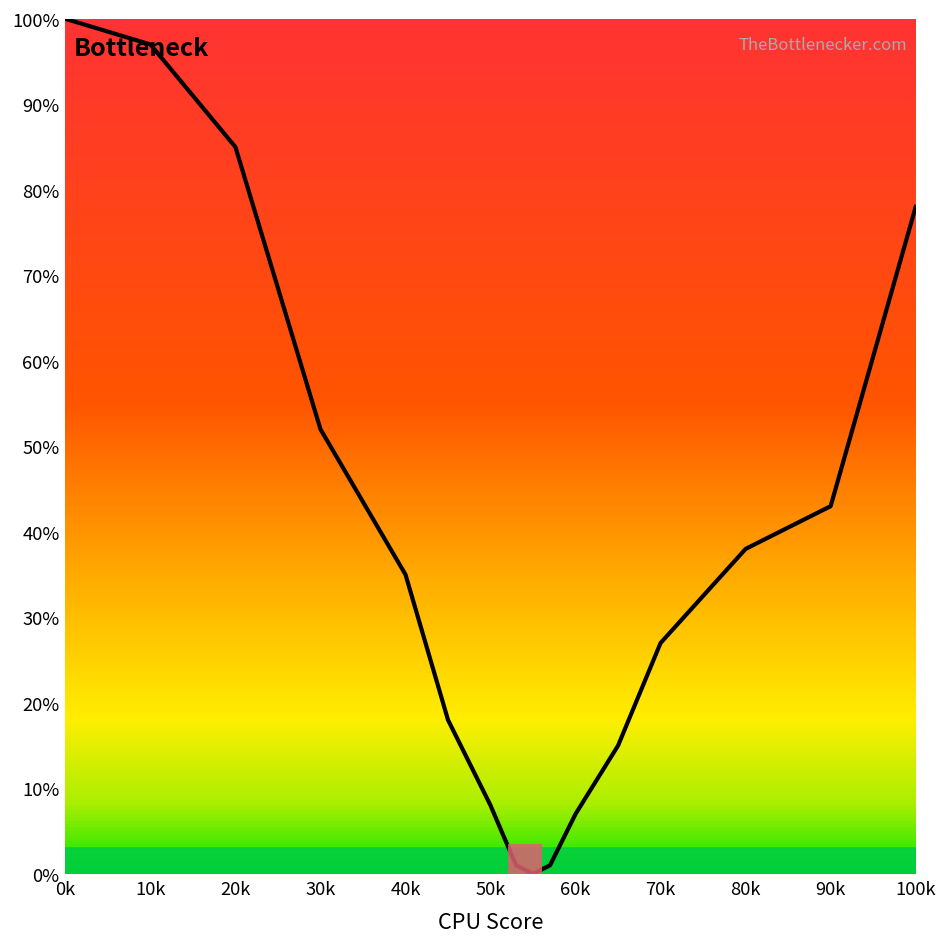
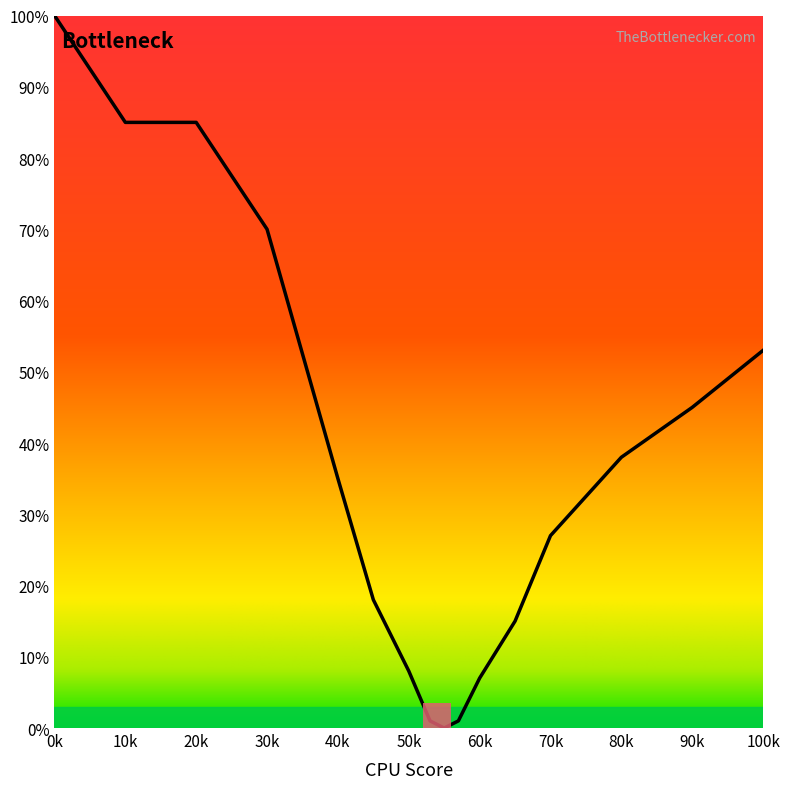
10k: 97% -> 85%
30k: 52% -> 70%
90k: 43% -> 45%
100k: 78% -> 53%
